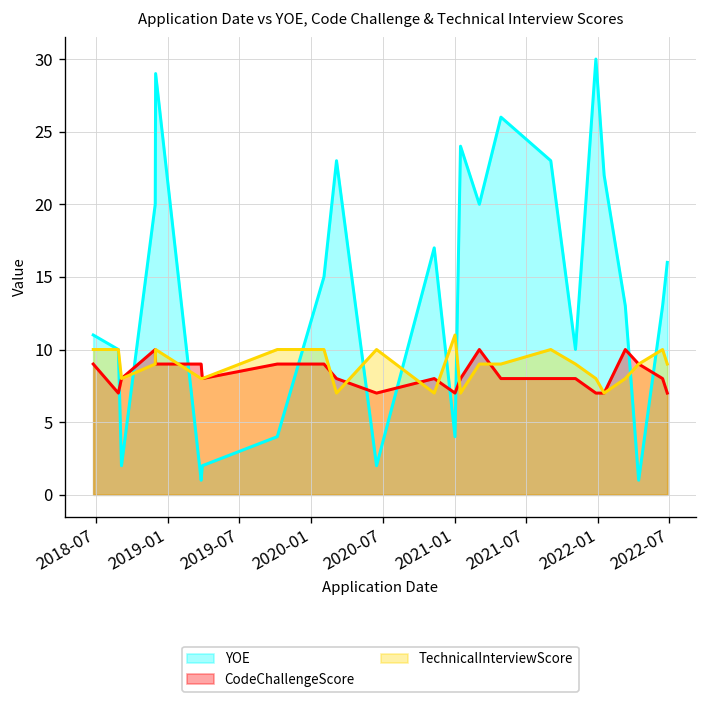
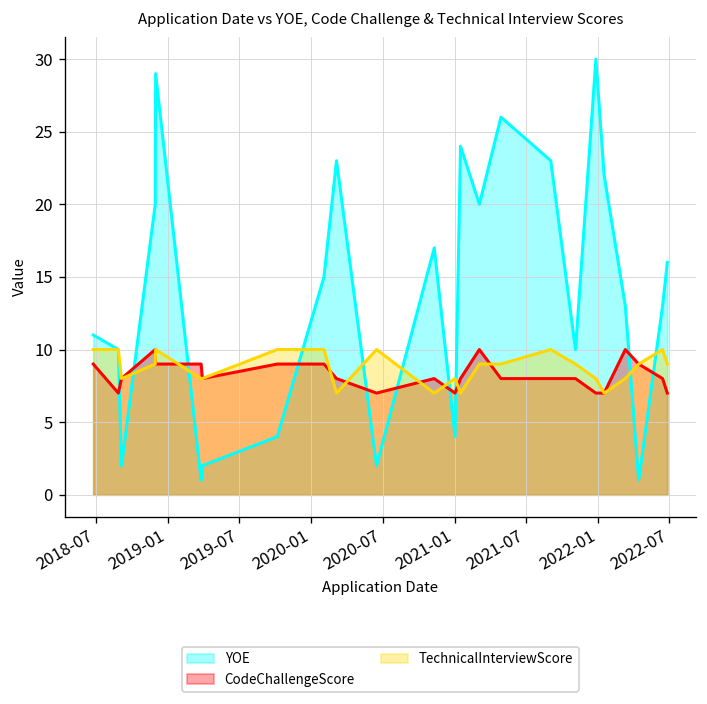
TechnicalInterviewScore, 2021-01: 11 -> 8
